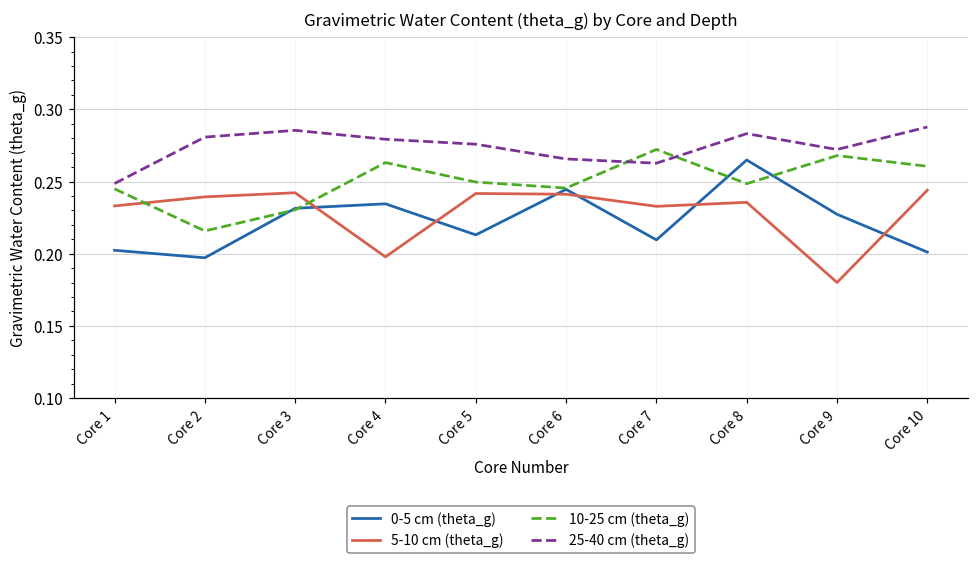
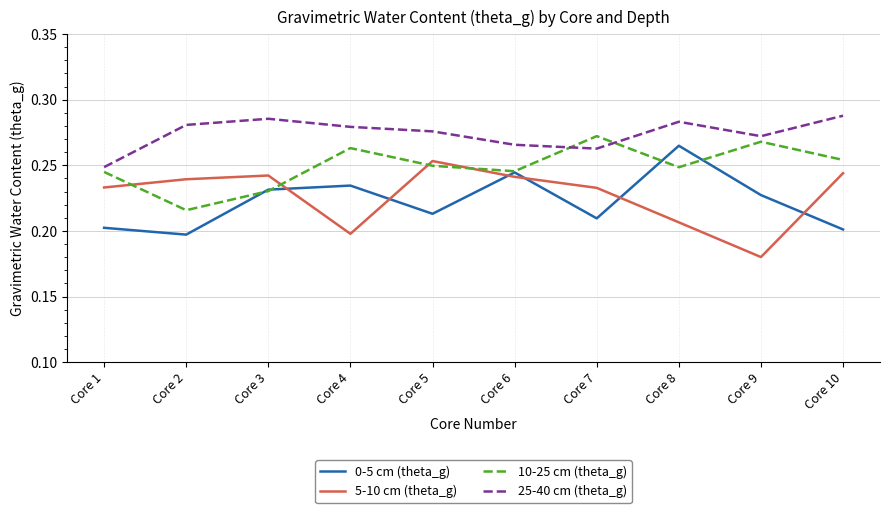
5-10 cm (theta_g), Core 5: 0.242 -> 0.253
5-10 cm (theta_g), Core 8: 0.236 -> 0.207
10-25 cm (theta_g), Core 10: 0.261 -> 0.254
